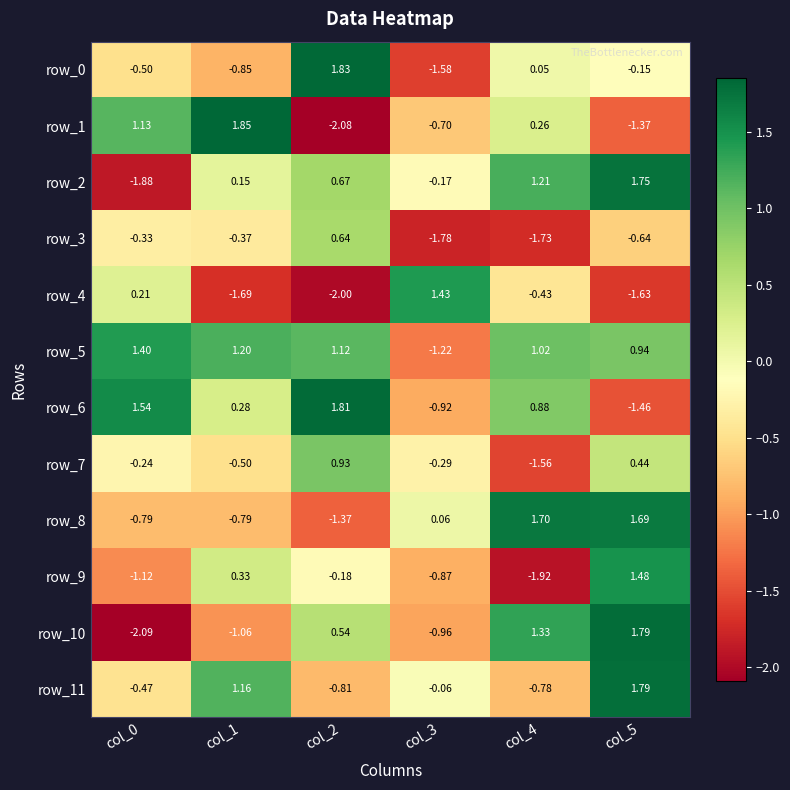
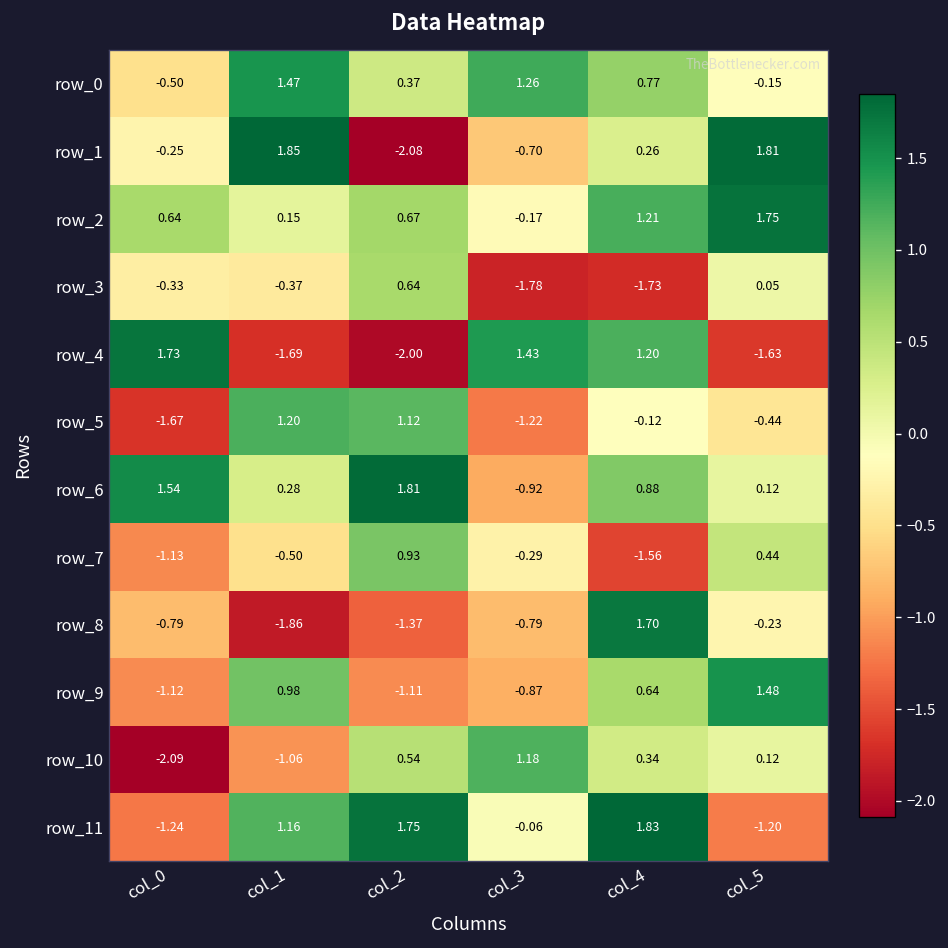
row_0, col_1: -0.85 -> 1.47
row_0, col_2: 1.83 -> 0.37
row_0, col_3: -1.58 -> 1.26
row_0, col_4: 0.05 -> 0.77
row_1, col_0: 1.13 -> -0.25
row_1, col_5: -1.37 -> 1.81
row_2, col_0: -1.88 -> 0.64
row_3, col_5: -0.64 -> 0.05
row_4, col_0: 0.21 -> 1.73
row_4, col_4: -0.43 -> 1.20
row_5, col_0: 1.40 -> -1.67
row_5, col_4: 1.02 -> -0.12
row_5, col_5: 0.94 -> -0.44
row_6, col_5: -1.46 -> 0.12
row_7, col_0: -0.24 -> -1.13
row_8, col_1: -0.79 -> -1.86
row_8, col_3: 0.06 -> -0.79
row_8, col_5: 1.69 -> -0.23
row_9, col_1: 0.33 -> 0.98
row_9, col_2: -0.18 -> -1.11
row_9, col_4: -1.92 -> 0.64
row_10, col_3: -0.96 -> 1.18
row_10, col_4: 1.33 -> 0.34
row_10, col_5: 1.79 -> 0.12
row_11, col_0: -0.47 -> -1.24
row_11, col_2: -0.81 -> 1.75
row_11, col_4: -0.78 -> 1.83
row_11, col_5: 1.79 -> -1.20
